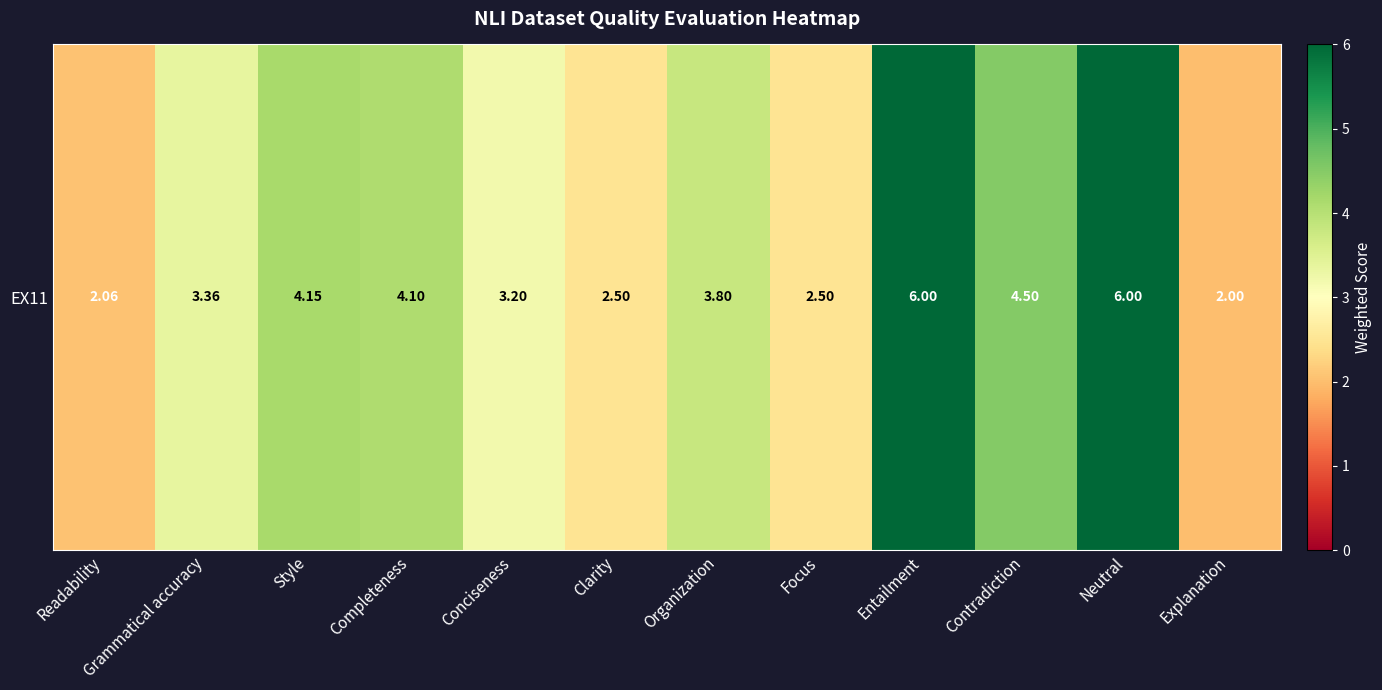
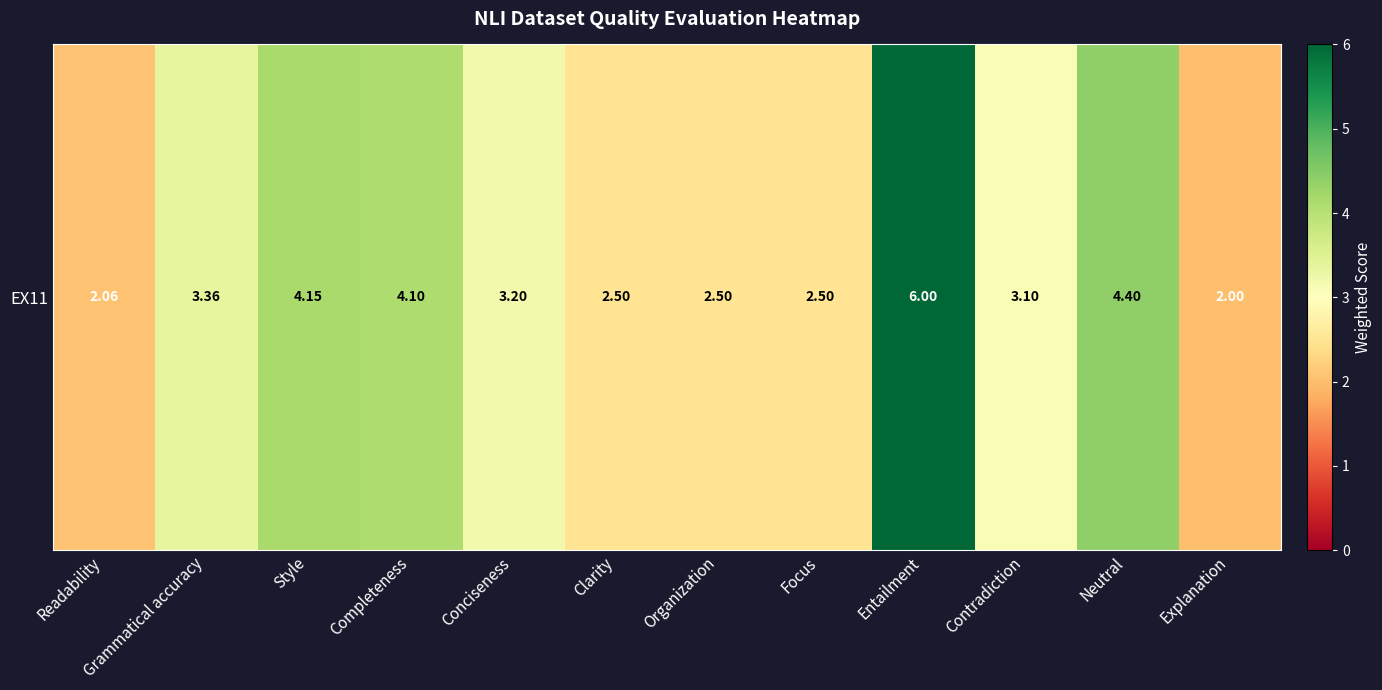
EX11, Organization: 3.80 -> 2.50
EX11, Contradiction: 4.50 -> 3.10
EX11, Neutral: 6.00 -> 4.40
